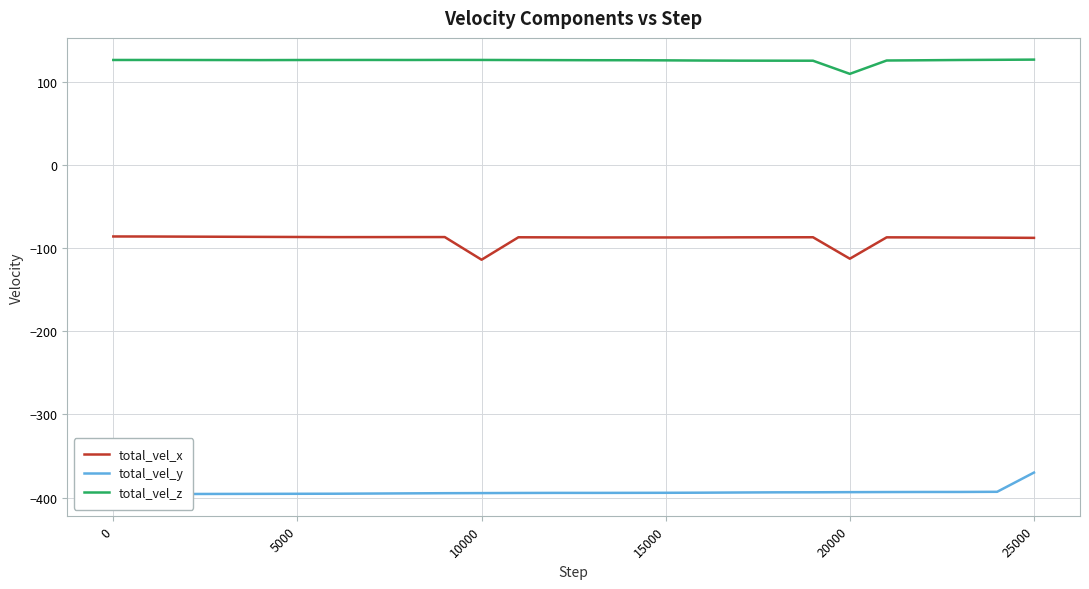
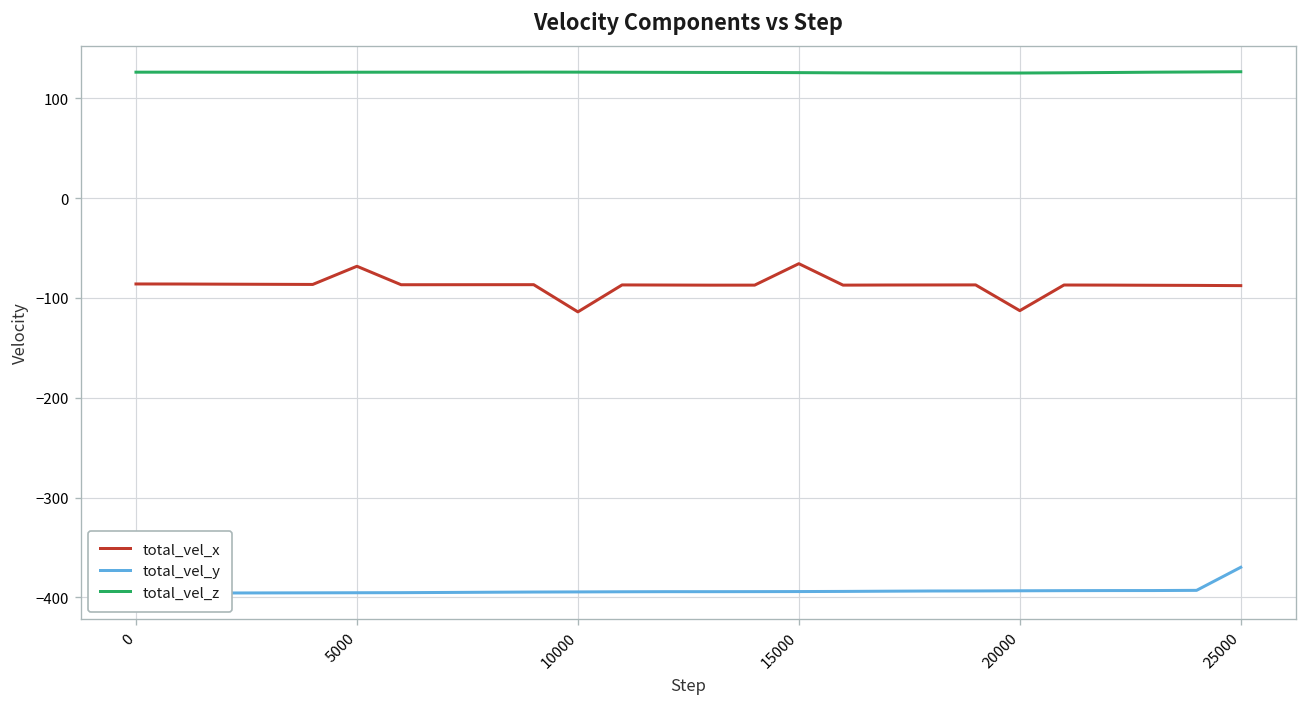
total_vel_x, 5000: -90 -> -70
total_vel_x, 15000: -90 -> -70
total_vel_z, 20000: 110 -> 130
